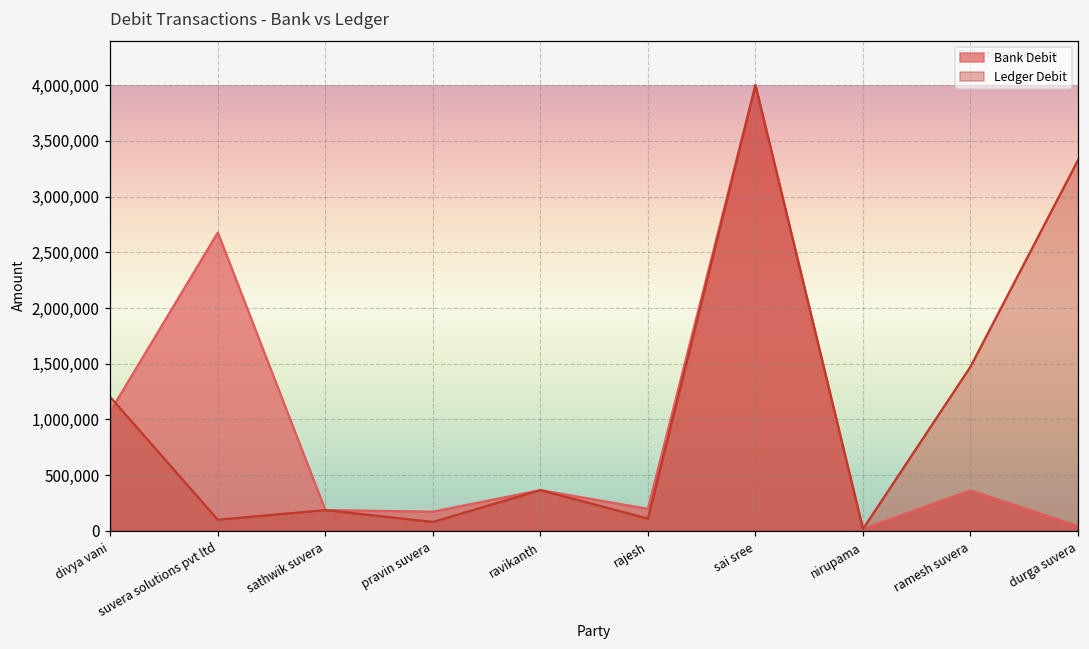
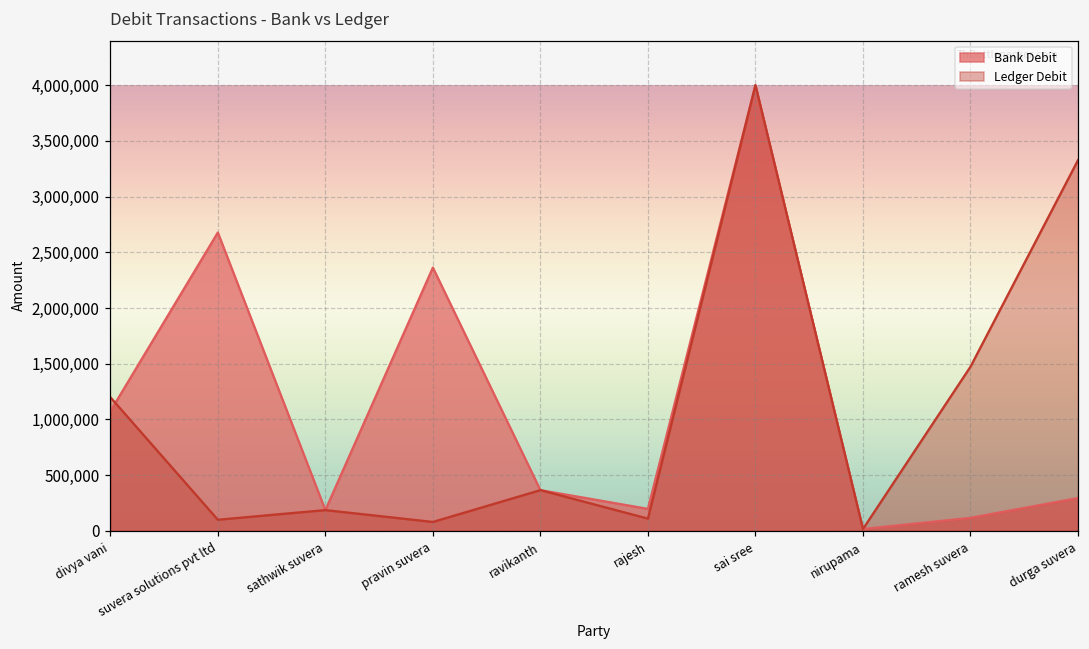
Bank Debit, pravin suvera: 170,000 -> 2,360,000
Bank Debit, ramesh suvera: 360,000 -> 120,000
Bank Debit, durga suvera: 40,000 -> 290,000
